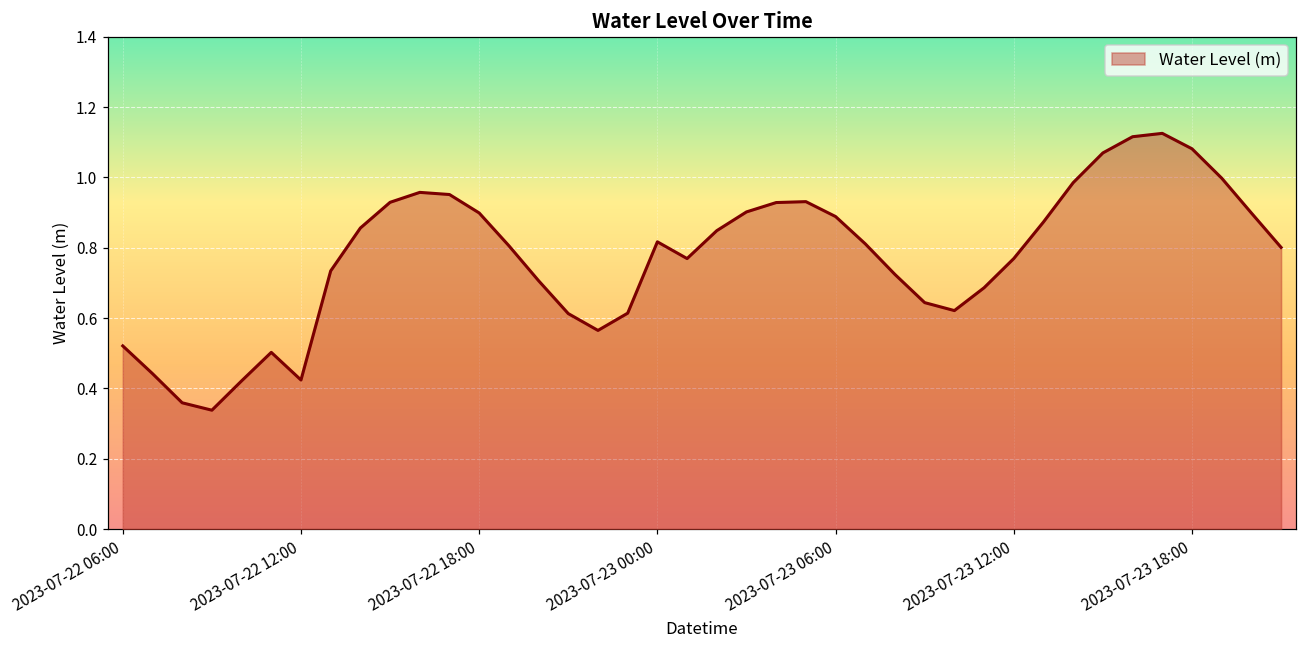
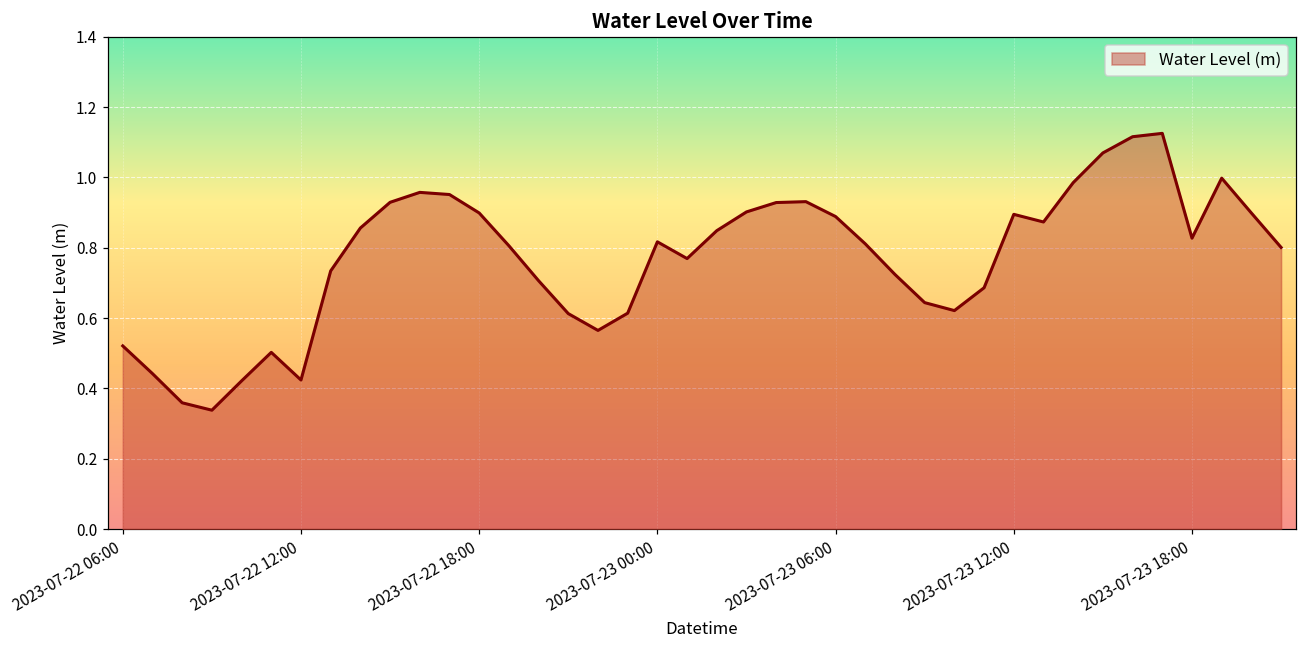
2023-07-23 12:00: 0.77 -> 0.89
2023-07-23 18:00: 1.08 -> 0.83
